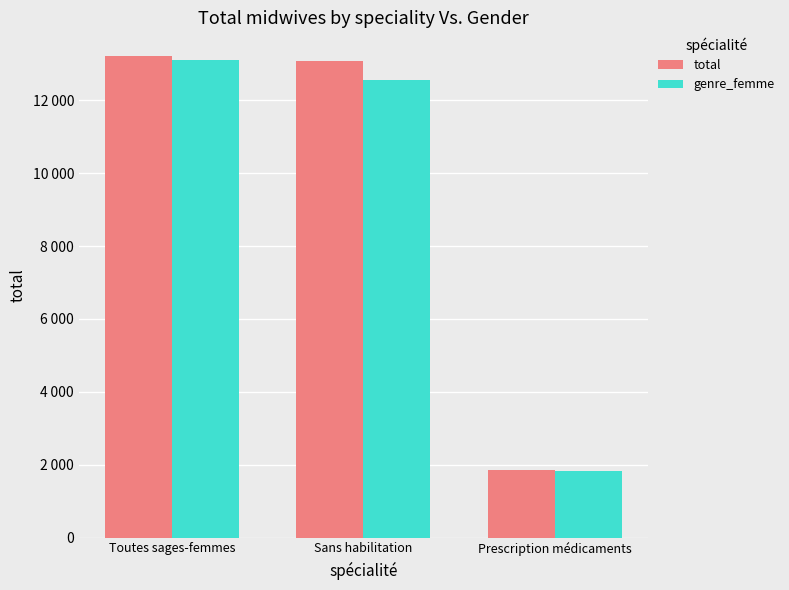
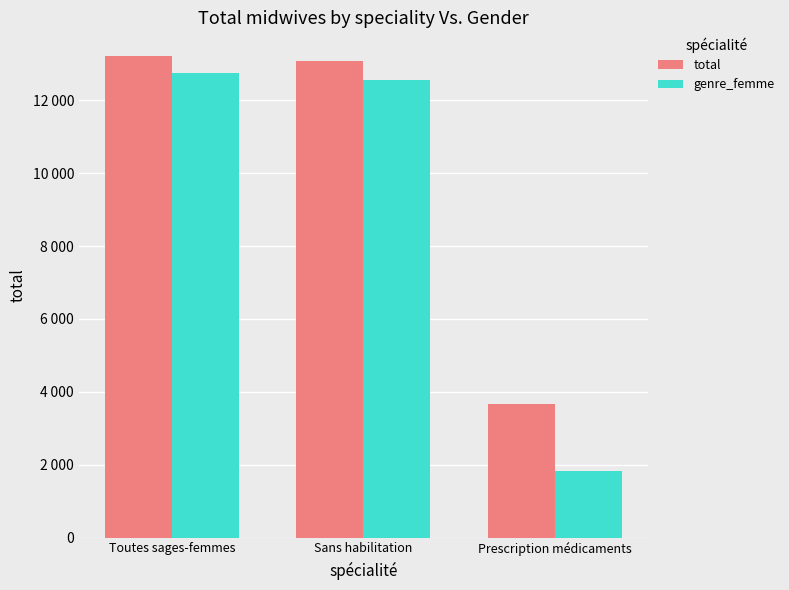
genre_femme, Toutes sages-femmes: 13100 -> 12800
total, Prescription médicaments: 1900 -> 3700
